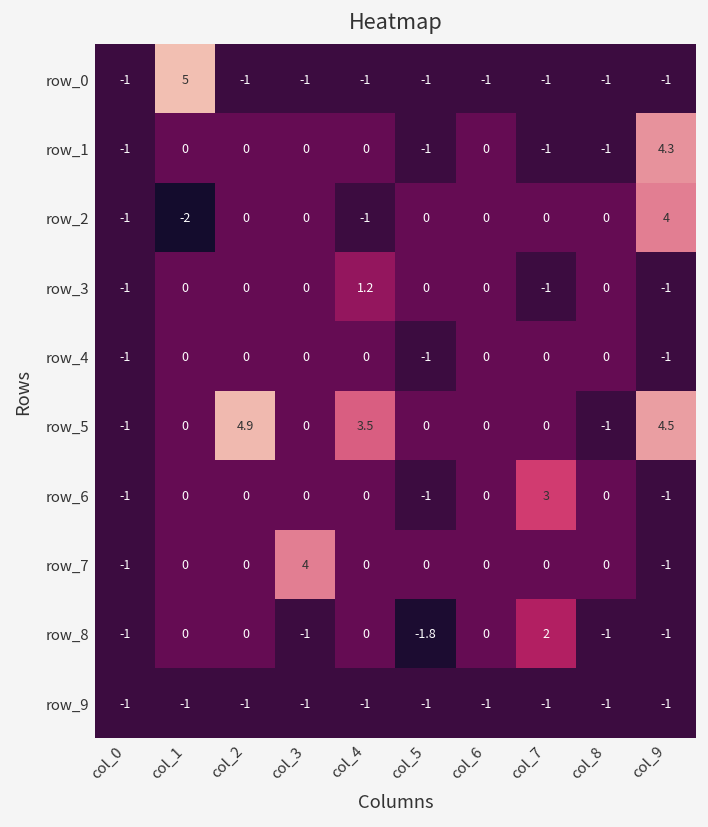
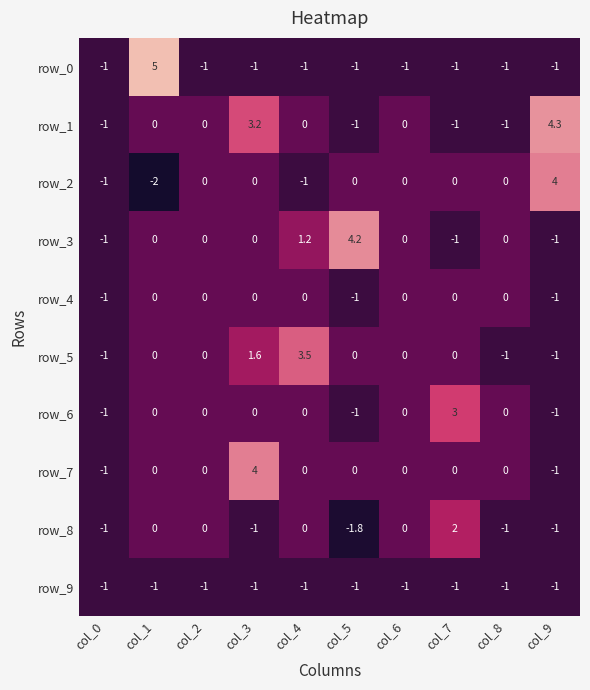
row_1, col_3: 0 -> 3.2
row_3, col_5: 0 -> 4.2
row_5, col_2: 4.9 -> 0
row_5, col_3: 0 -> 1.6
row_5, col_9: 4.5 -> -1
